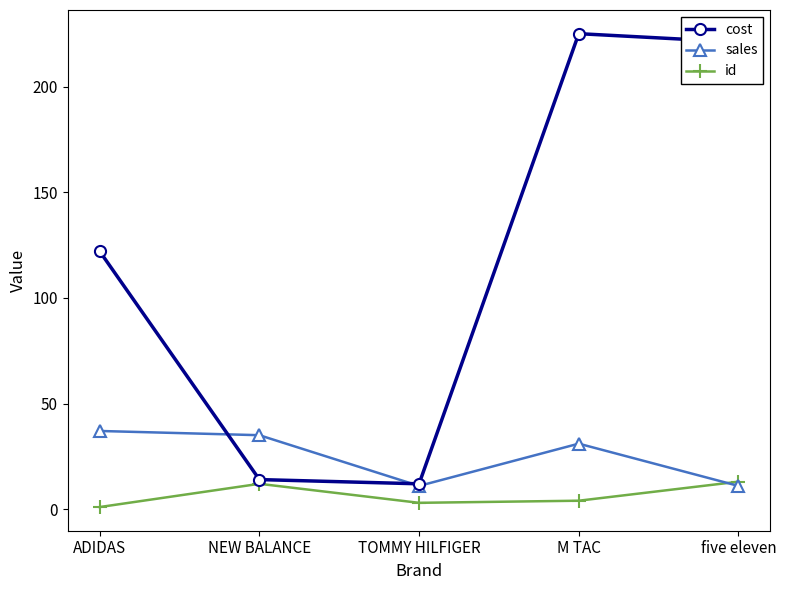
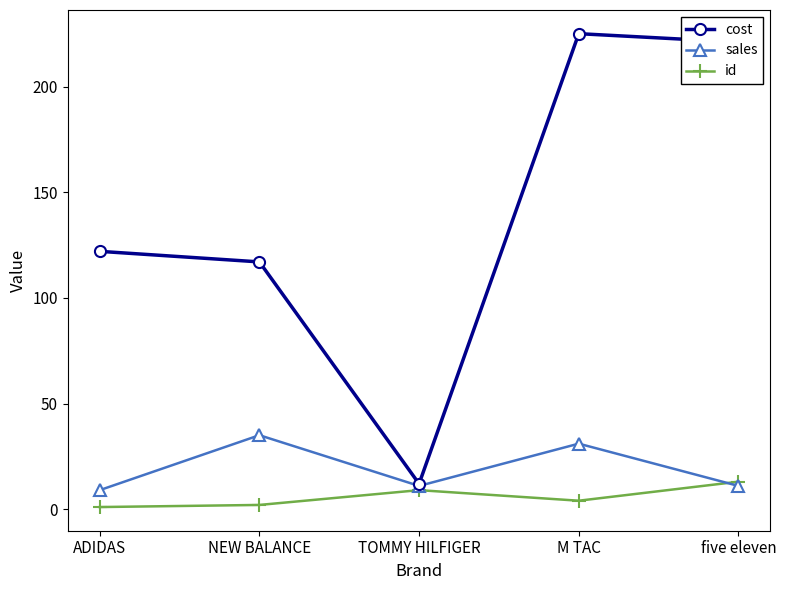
sales, ADIDAS: 37 -> 9
cost, NEW BALANCE: 14 -> 117
id, NEW BALANCE: 12 -> 2
id, TOMMY HILFIGER: 3 -> 9
